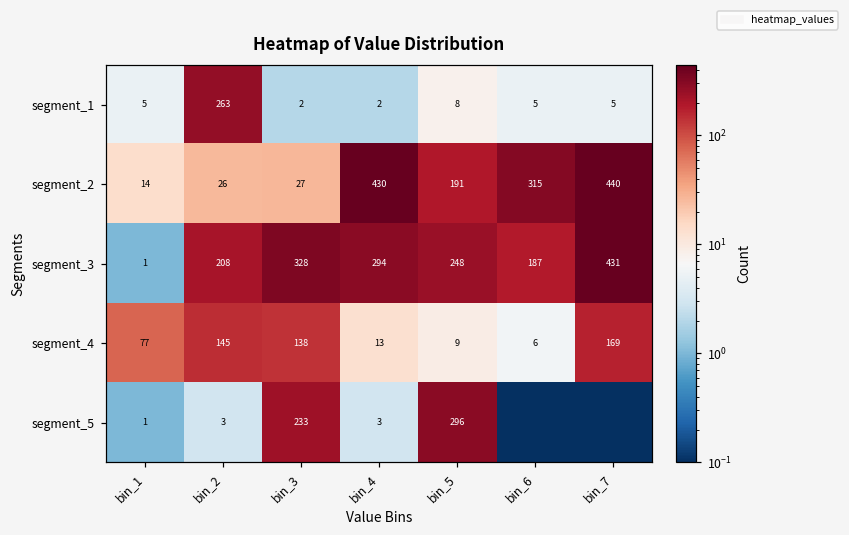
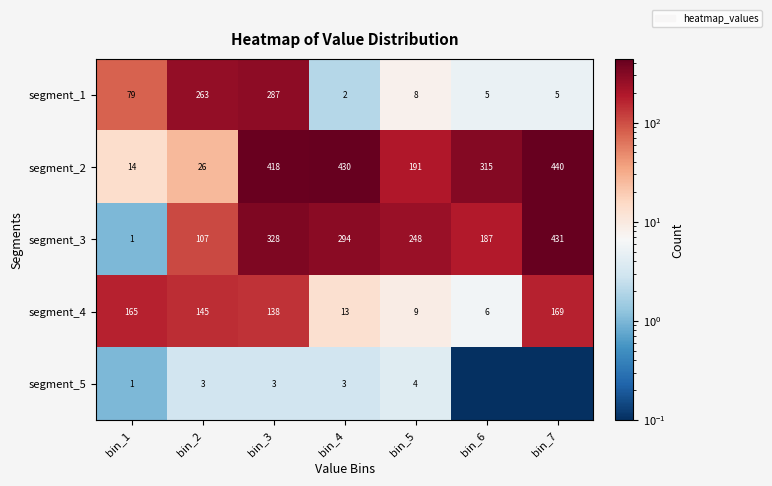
segment_1, bin_1: 5 -> 79
segment_1, bin_3: 2 -> 287
segment_2, bin_3: 27 -> 418
segment_3, bin_2: 208 -> 107
segment_4, bin_1: 77 -> 165
segment_5, bin_3: 233 -> 3
segment_5, bin_5: 296 -> 4
